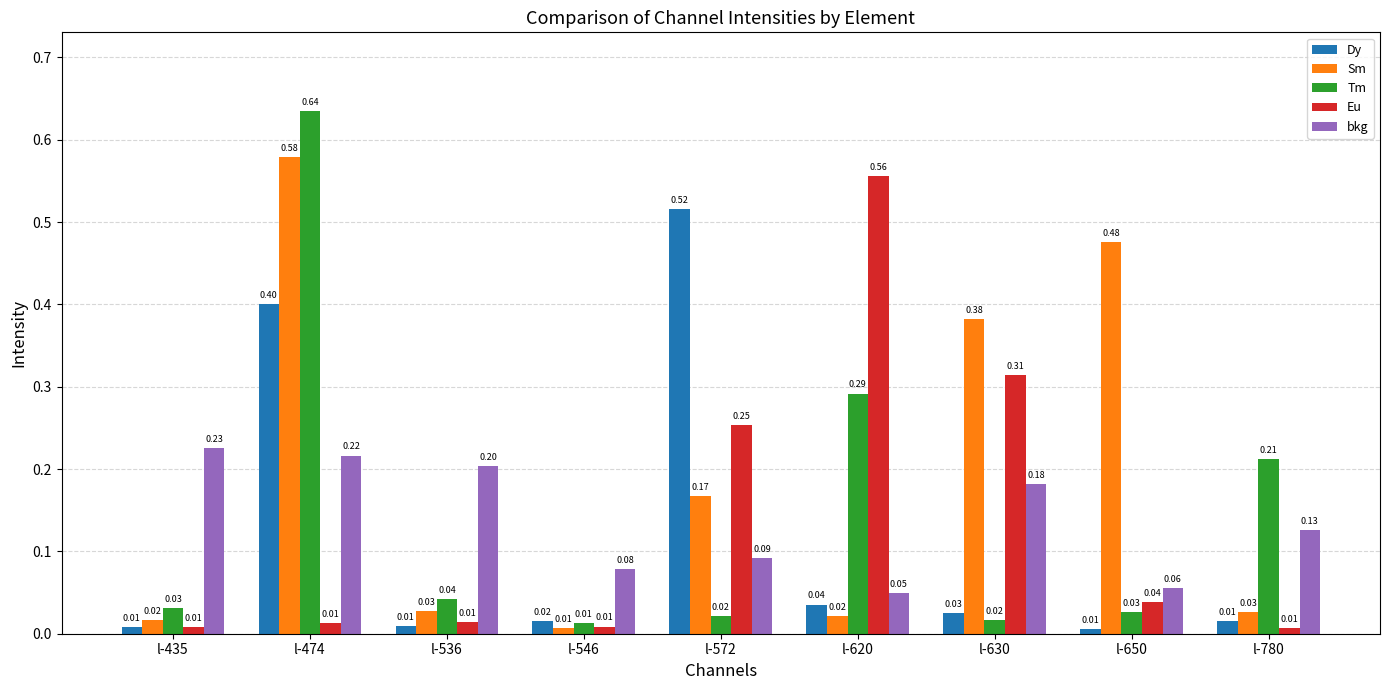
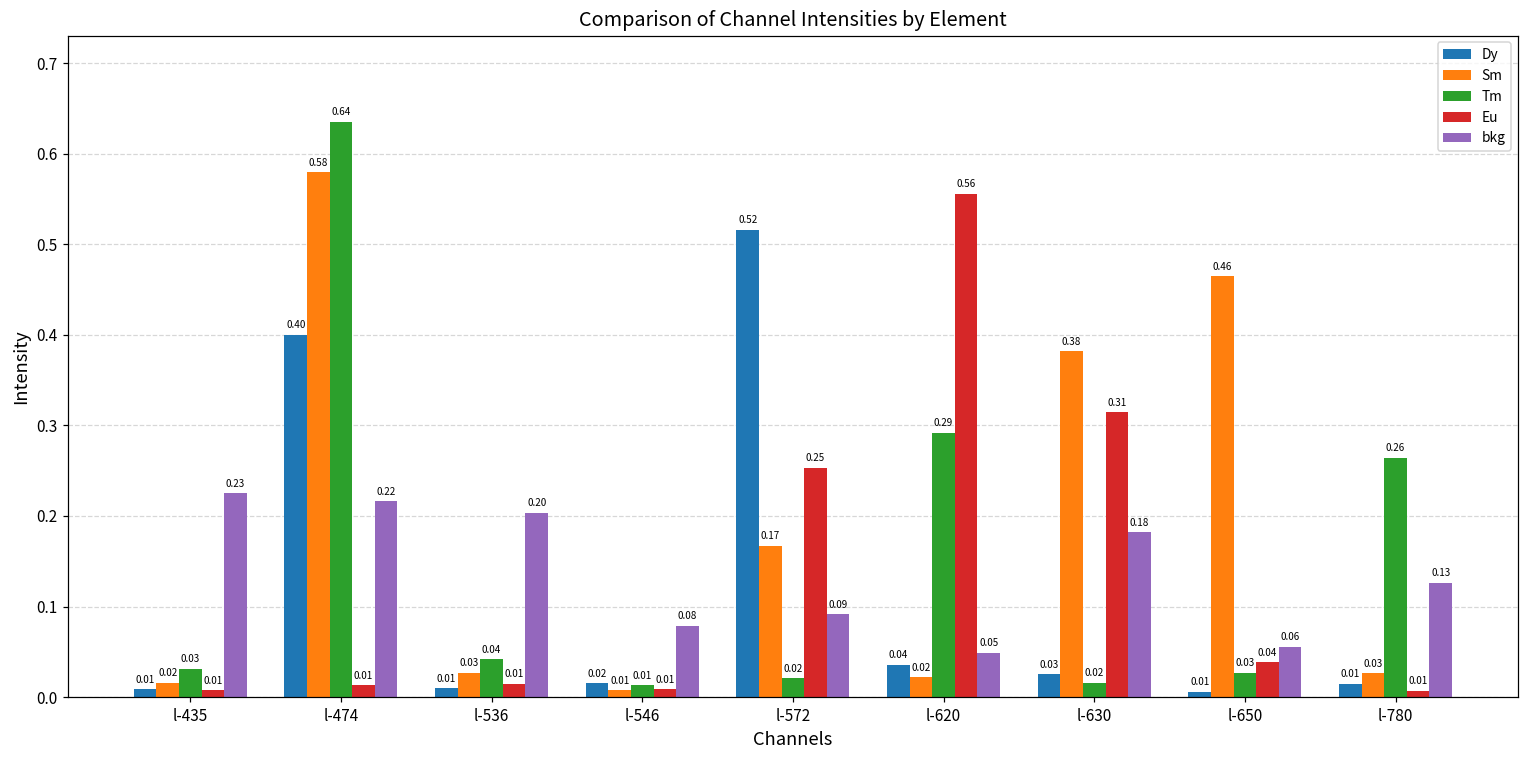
Sm, l-650: 0.48 -> 0.46
Tm, l-780: 0.21 -> 0.26
